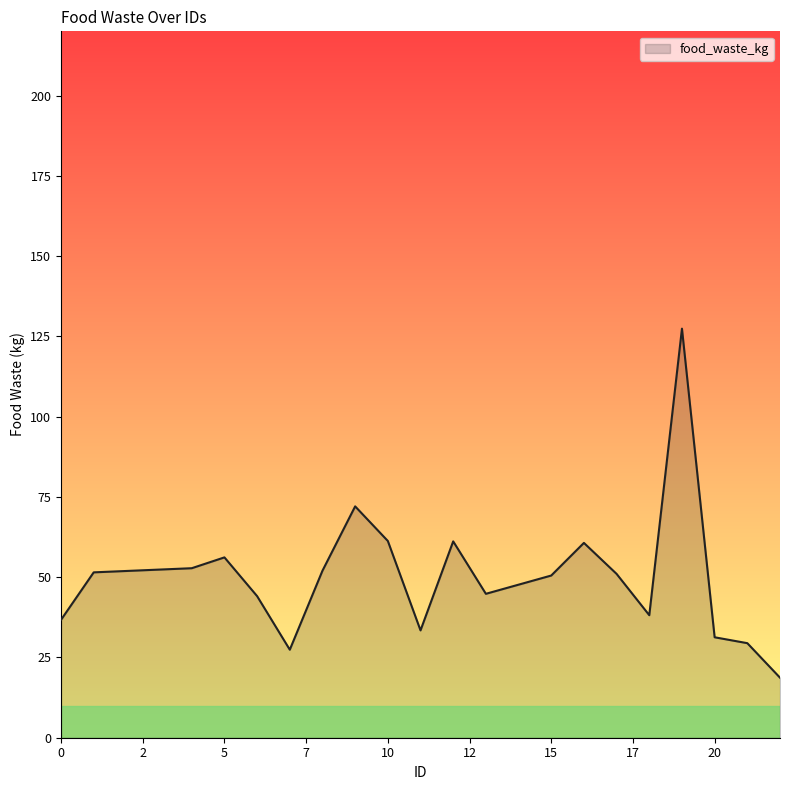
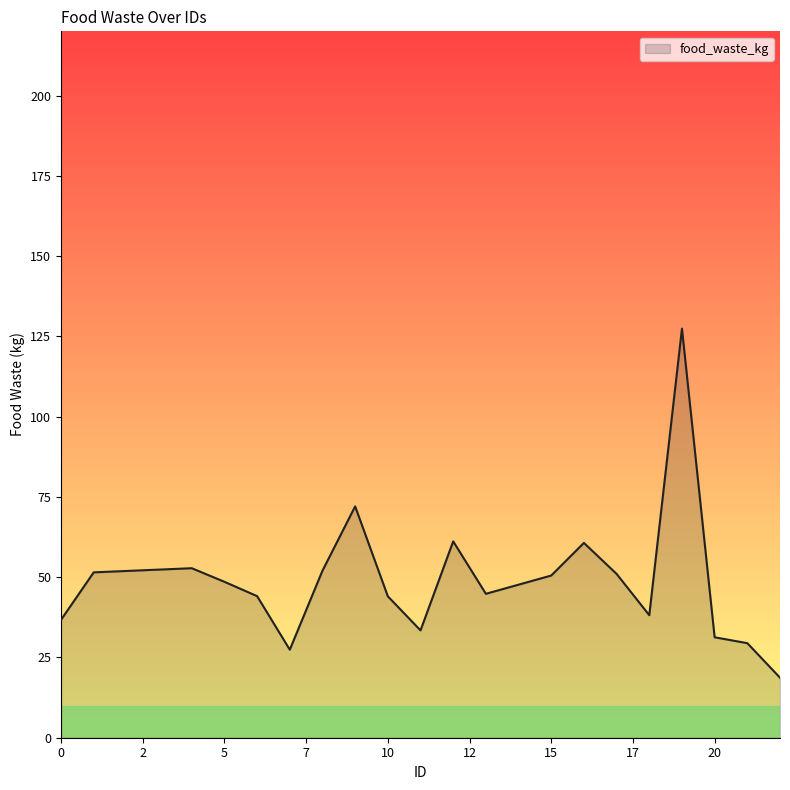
5: 56 -> 49
10: 61 -> 44
